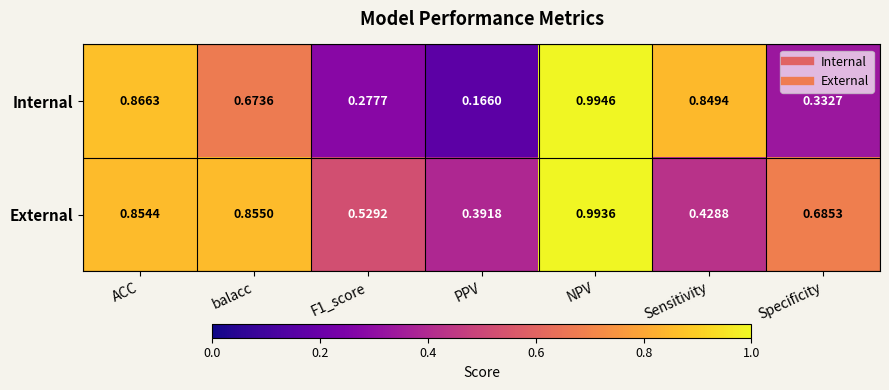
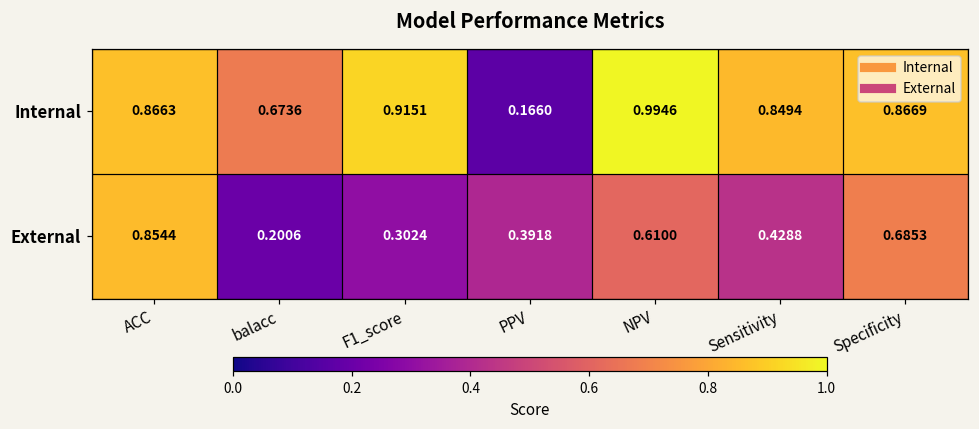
Internal, F1_score: 0.2777 -> 0.9151
Internal, Specificity: 0.3327 -> 0.8669
External, balacc: 0.8550 -> 0.2006
External, F1_score: 0.5292 -> 0.3024
External, NPV: 0.9936 -> 0.6100
